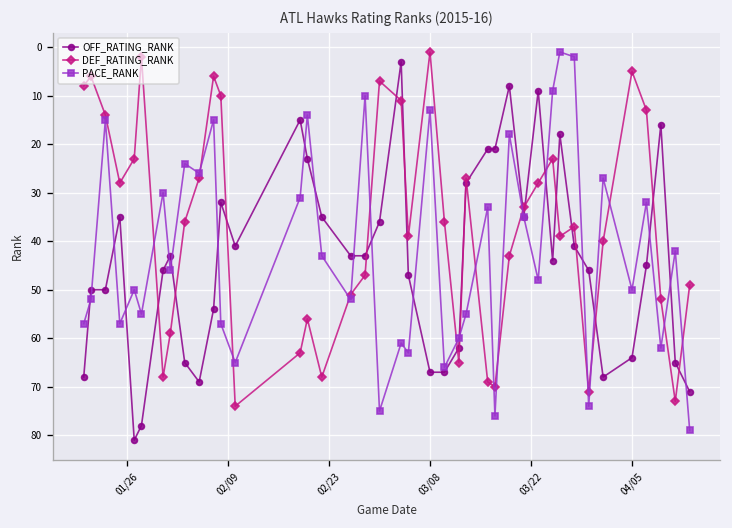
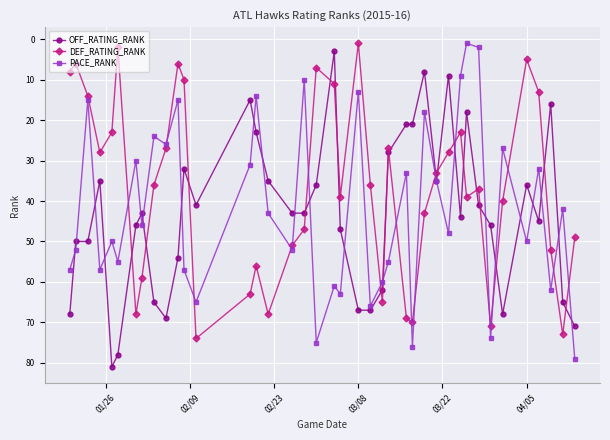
OFF_RATING_RANK, 04/05: 64 -> 36
